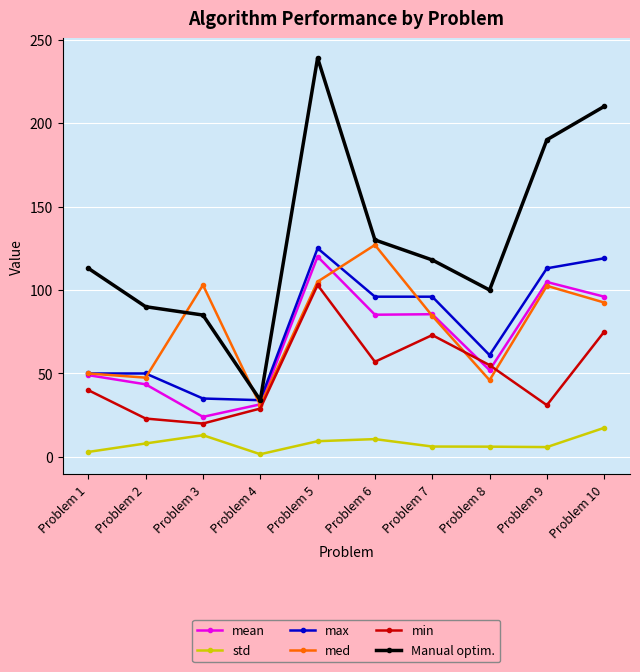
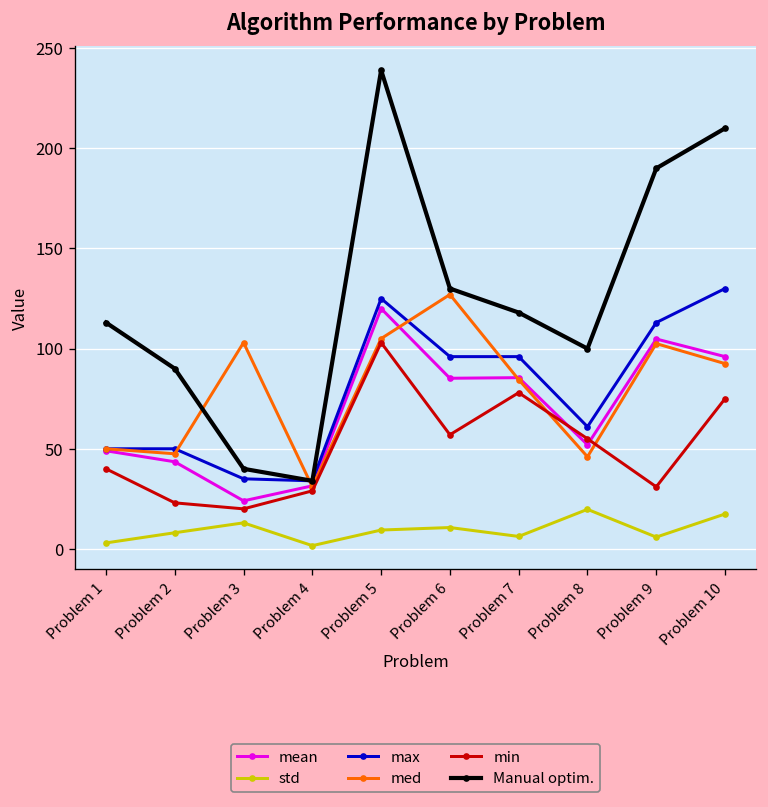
Manual optim., Problem 3: 85 -> 40
min, Problem 7: 73 -> 78
std, Problem 8: 6 -> 20
max, Problem 10: 119 -> 130
